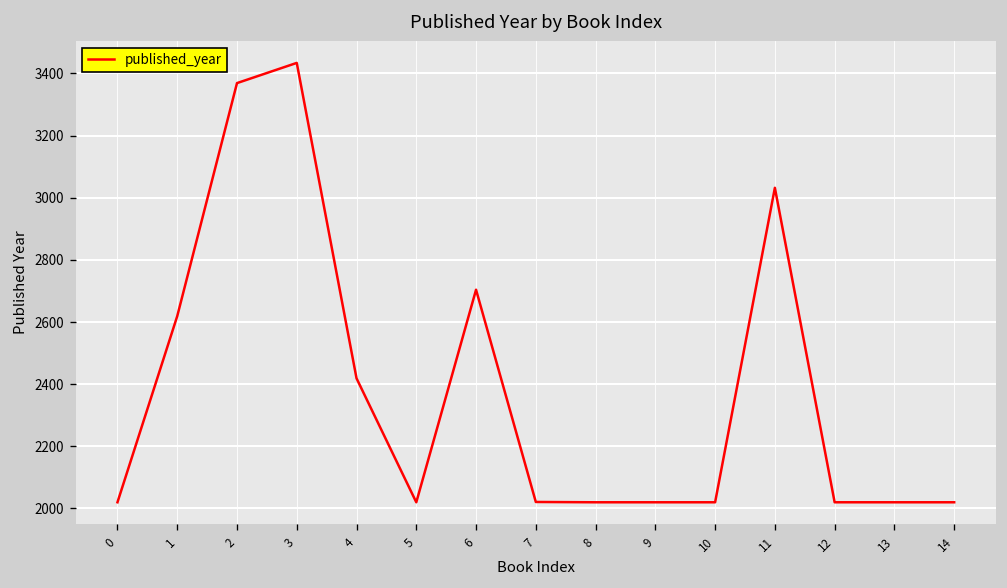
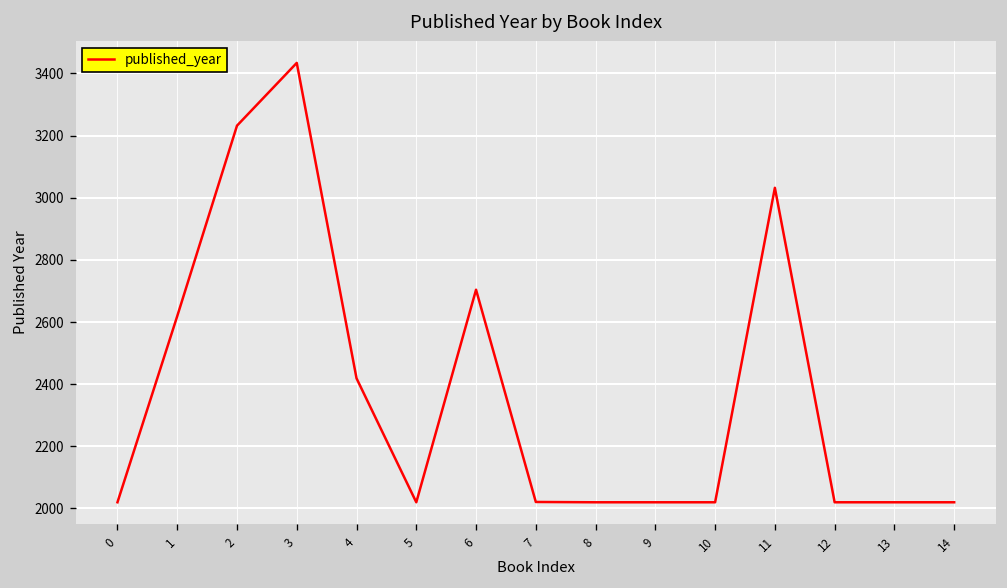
2: 3370 -> 3230
